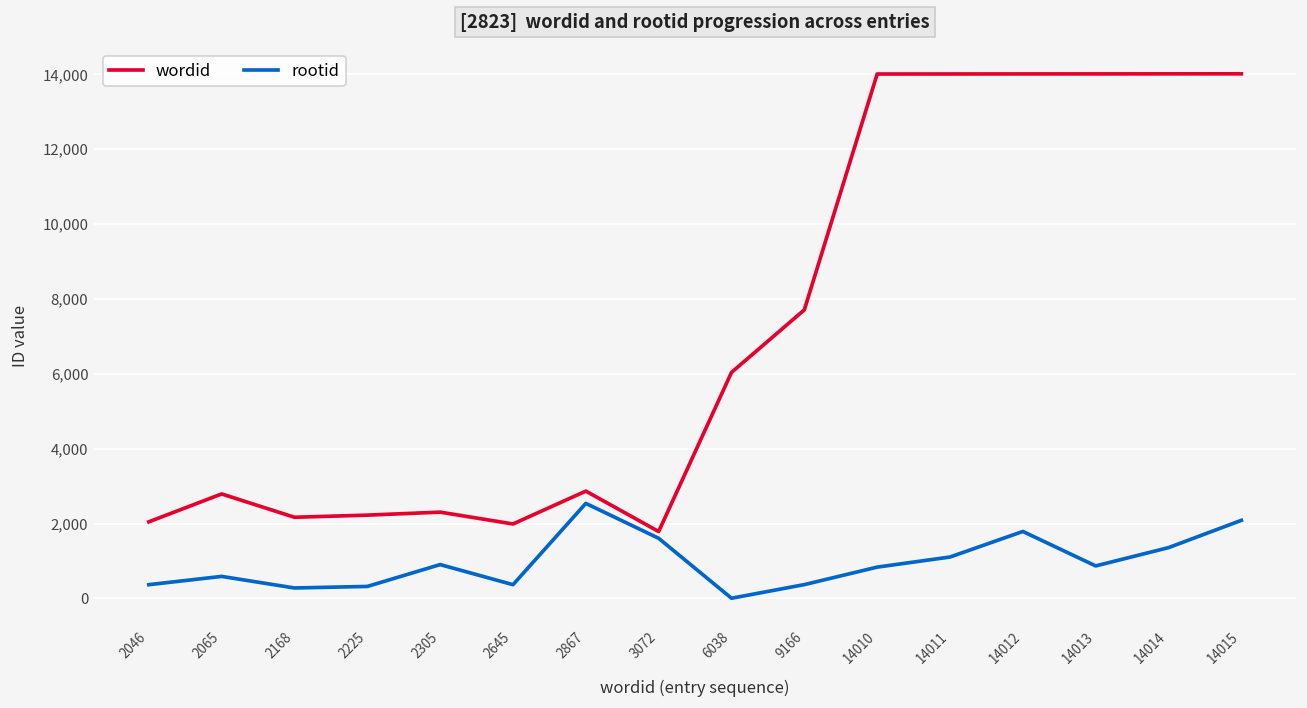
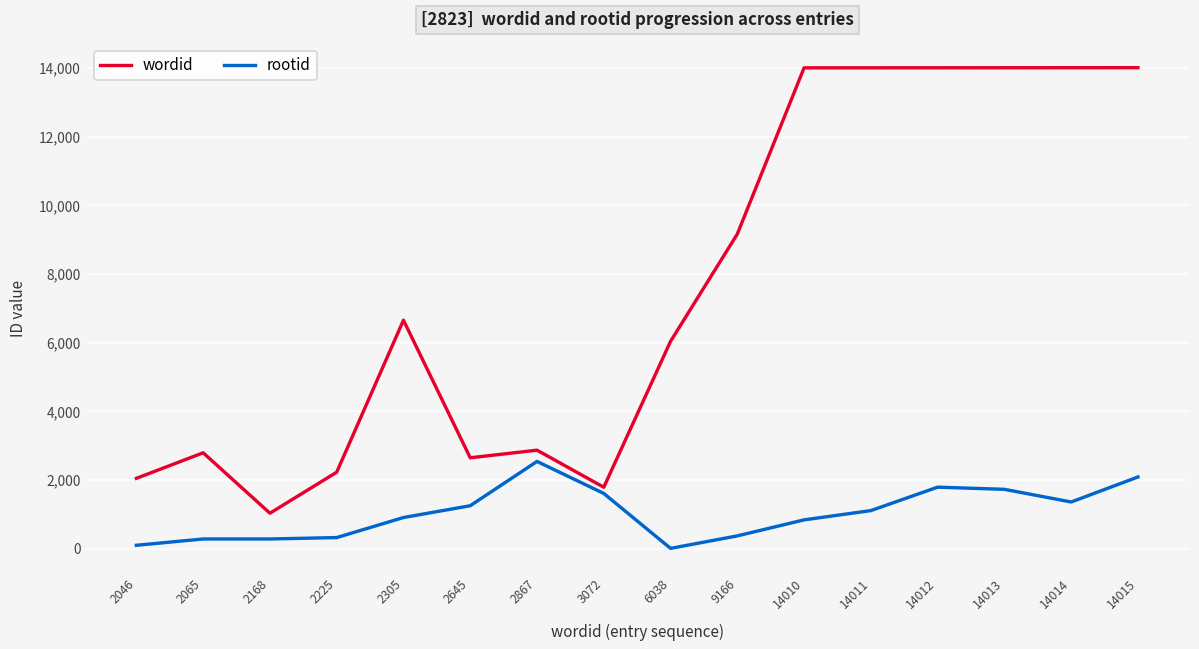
rootid, 2046: 400 -> 100
rootid, 2065: 600 -> 300
wordid, 2168: 2,200 -> 1,000
wordid, 2305: 2,300 -> 6,700
wordid, 2645: 2,000 -> 2,600
rootid, 2645: 400 -> 1,200
wordid, 9166: 7,700 -> 9,200
rootid, 14013: 900 -> 1,700
